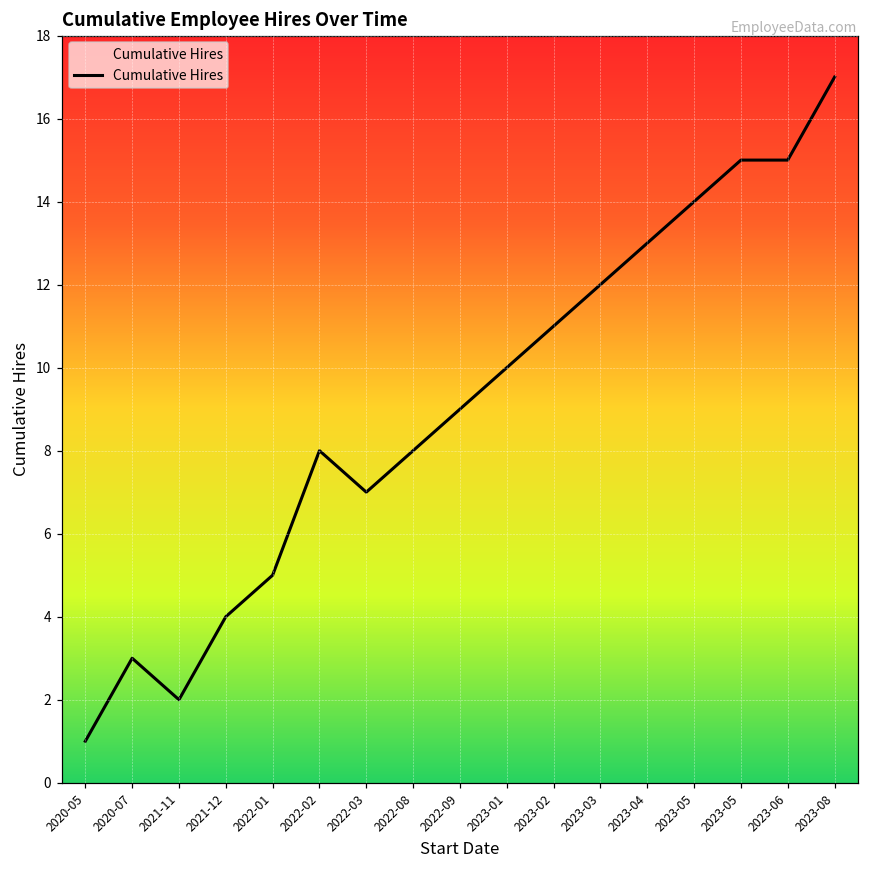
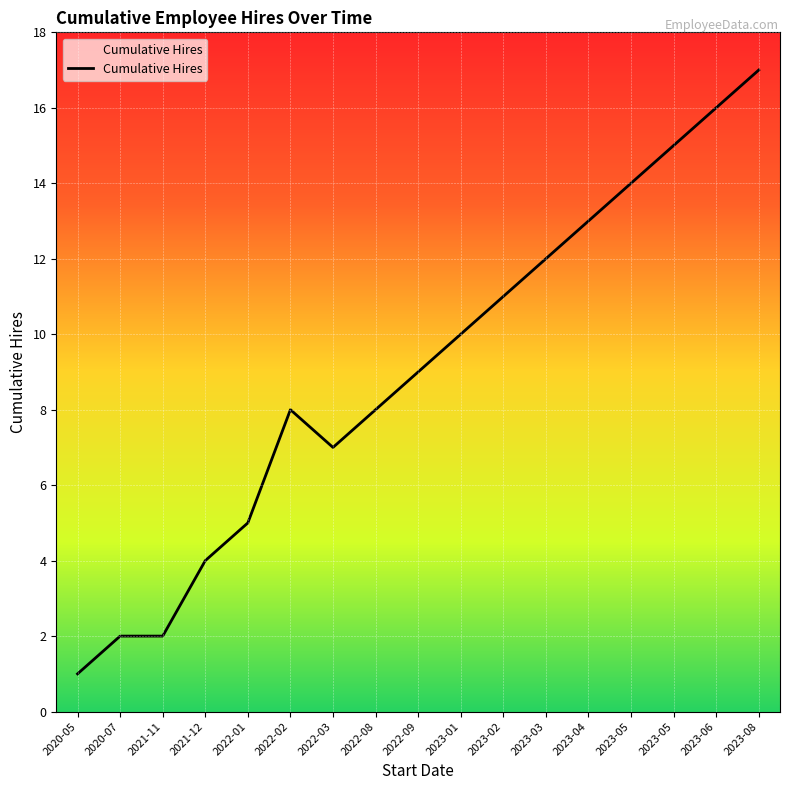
2020-07: 3 -> 2
2023-06: 15 -> 16
